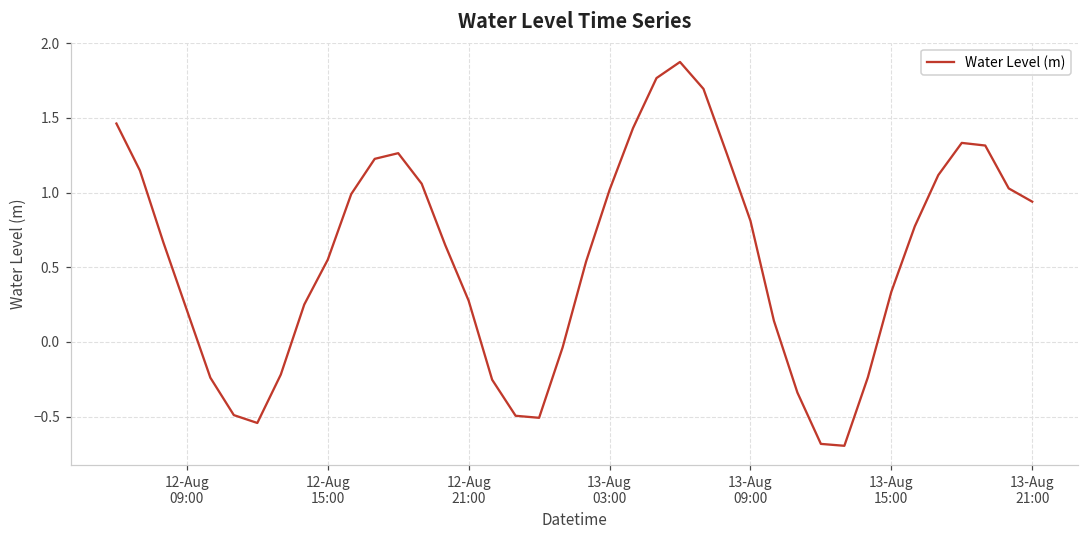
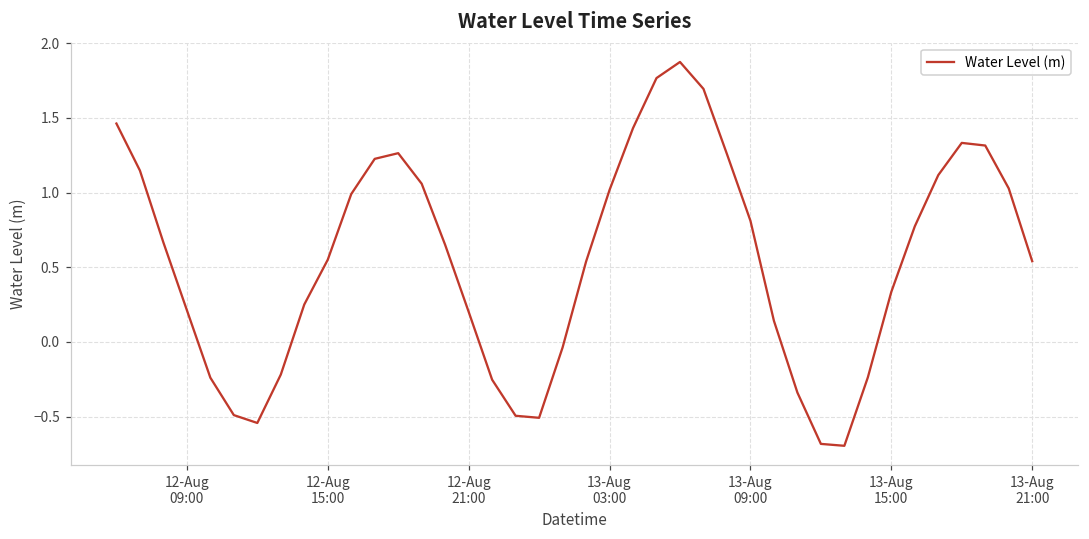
12-Aug 21:00: 0.28 -> 0.20
13-Aug 21:00: 0.94 -> 0.54
